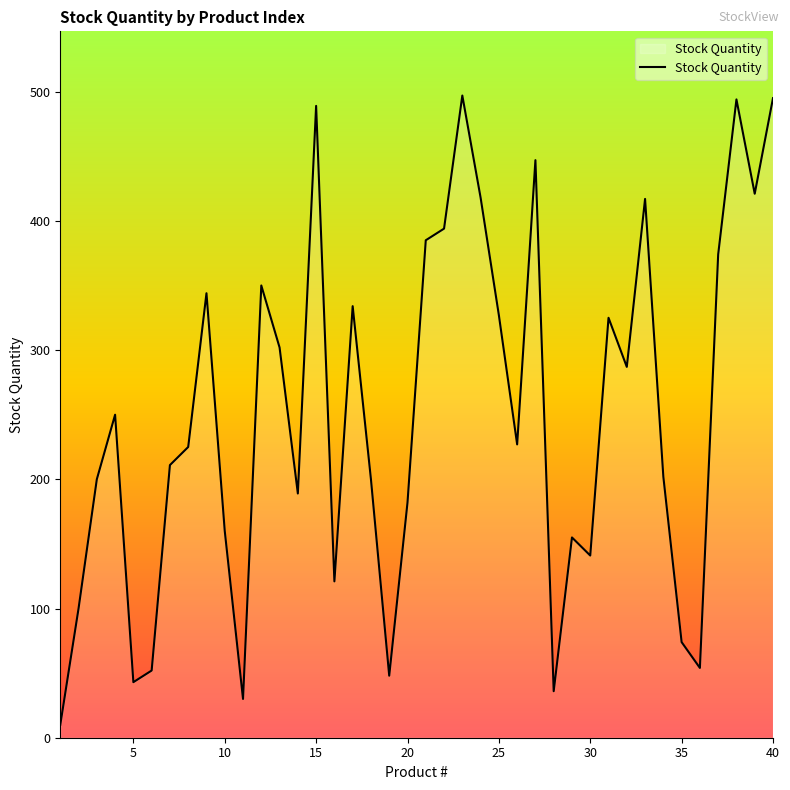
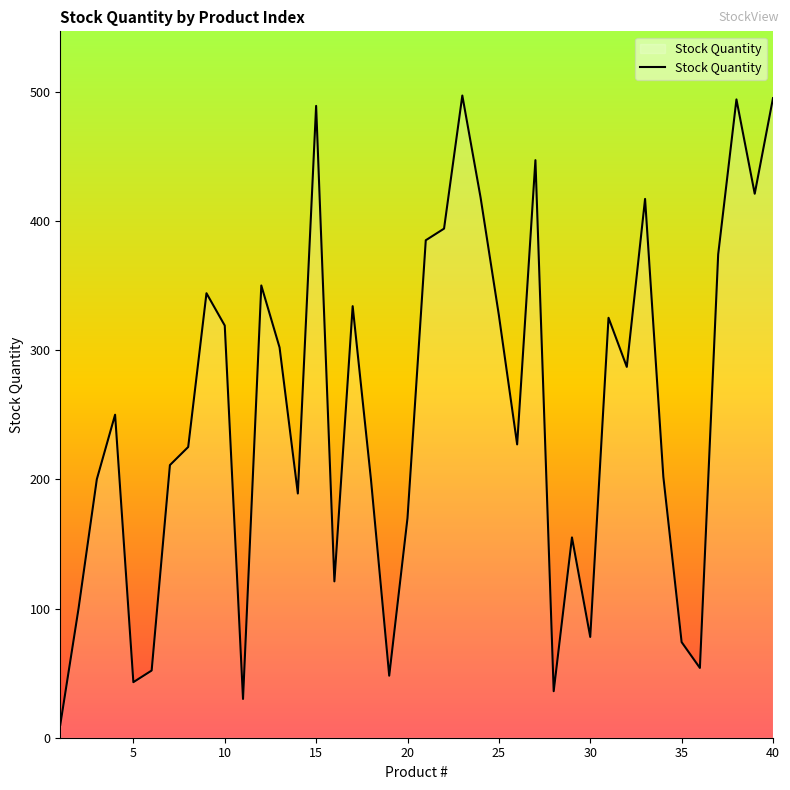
10: 160 -> 319
20: 182 -> 170
30: 141 -> 78
